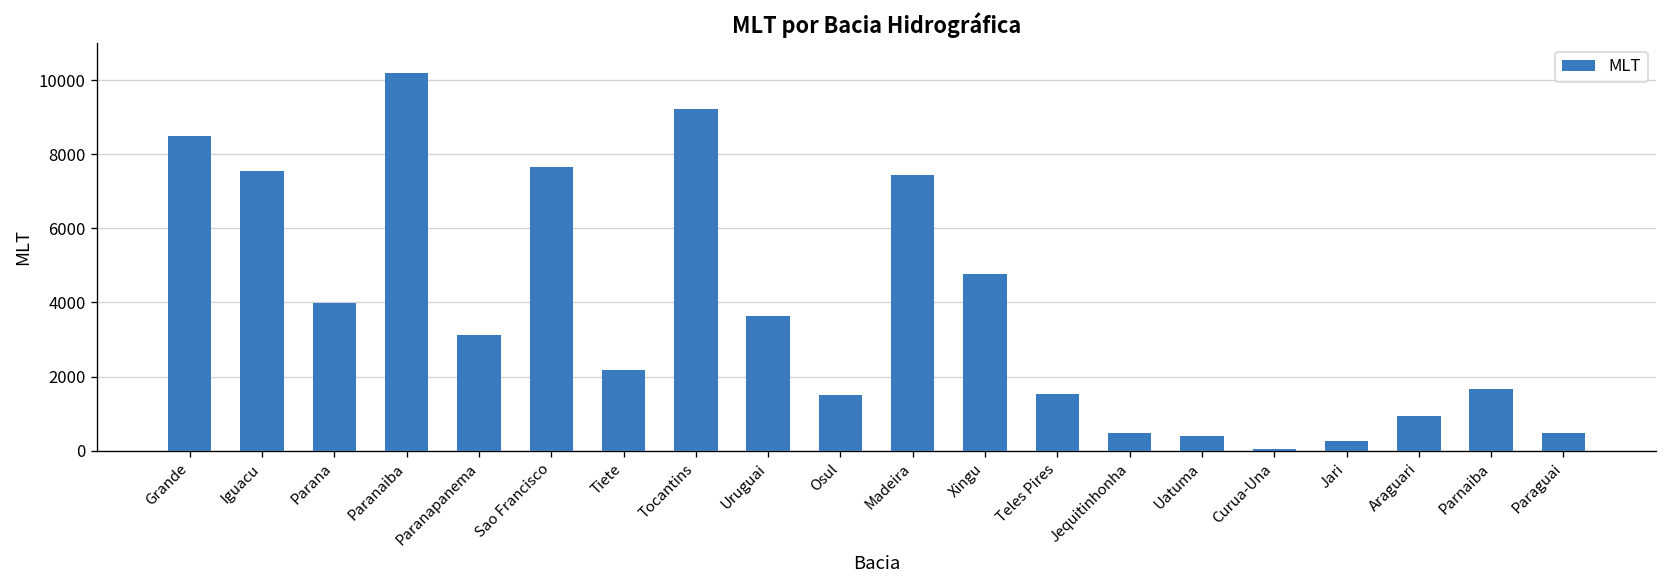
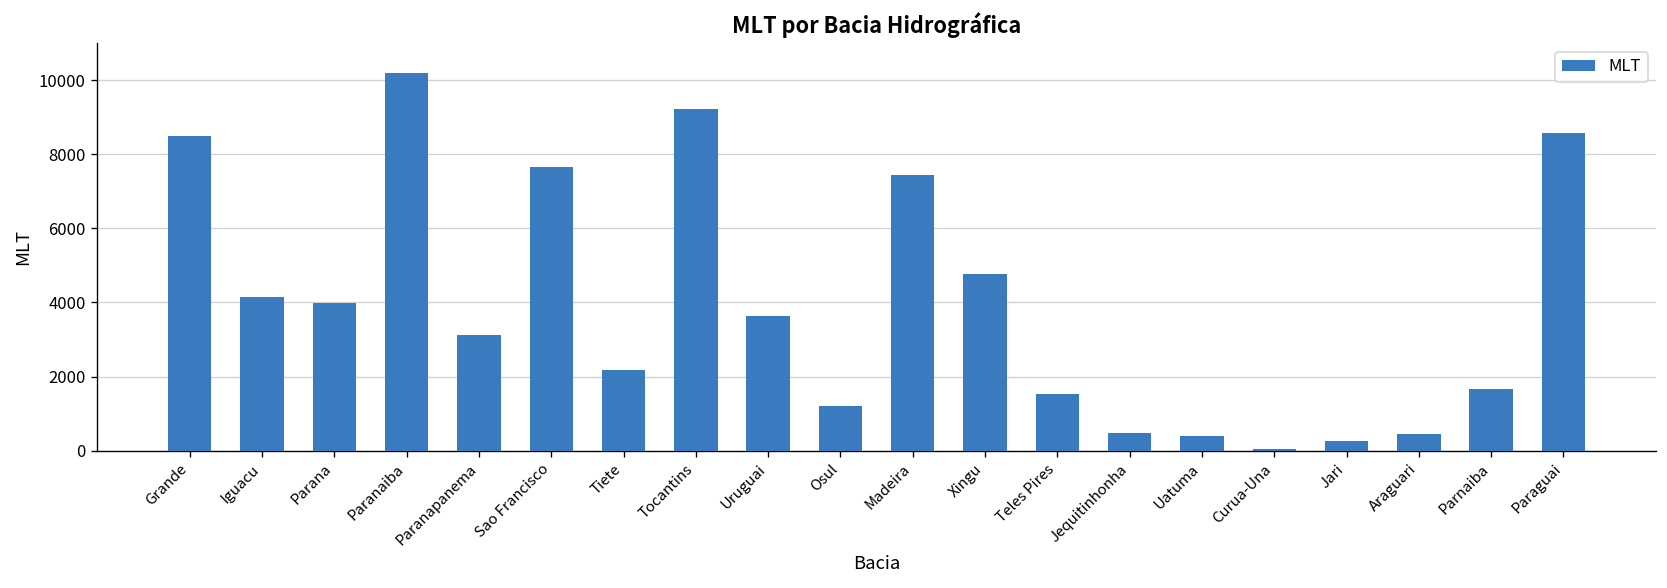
Iguacu: 7600 -> 4100
Osul: 1500 -> 1200
Araguari: 900 -> 500
Paraguai: 500 -> 8600
